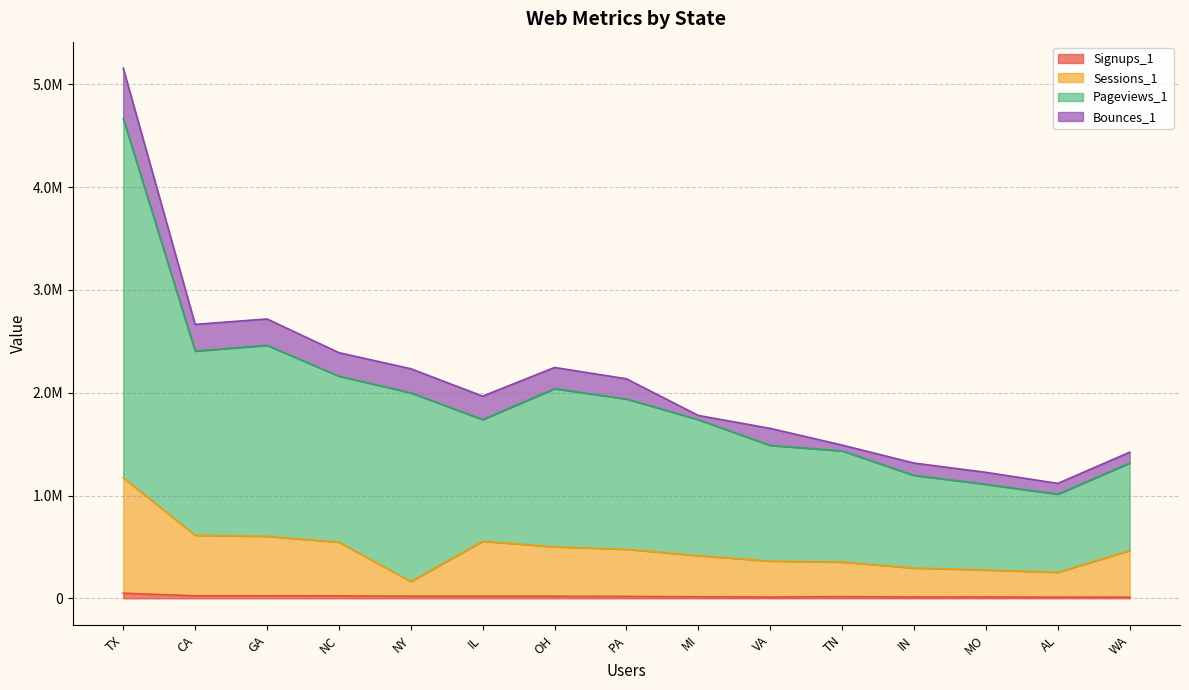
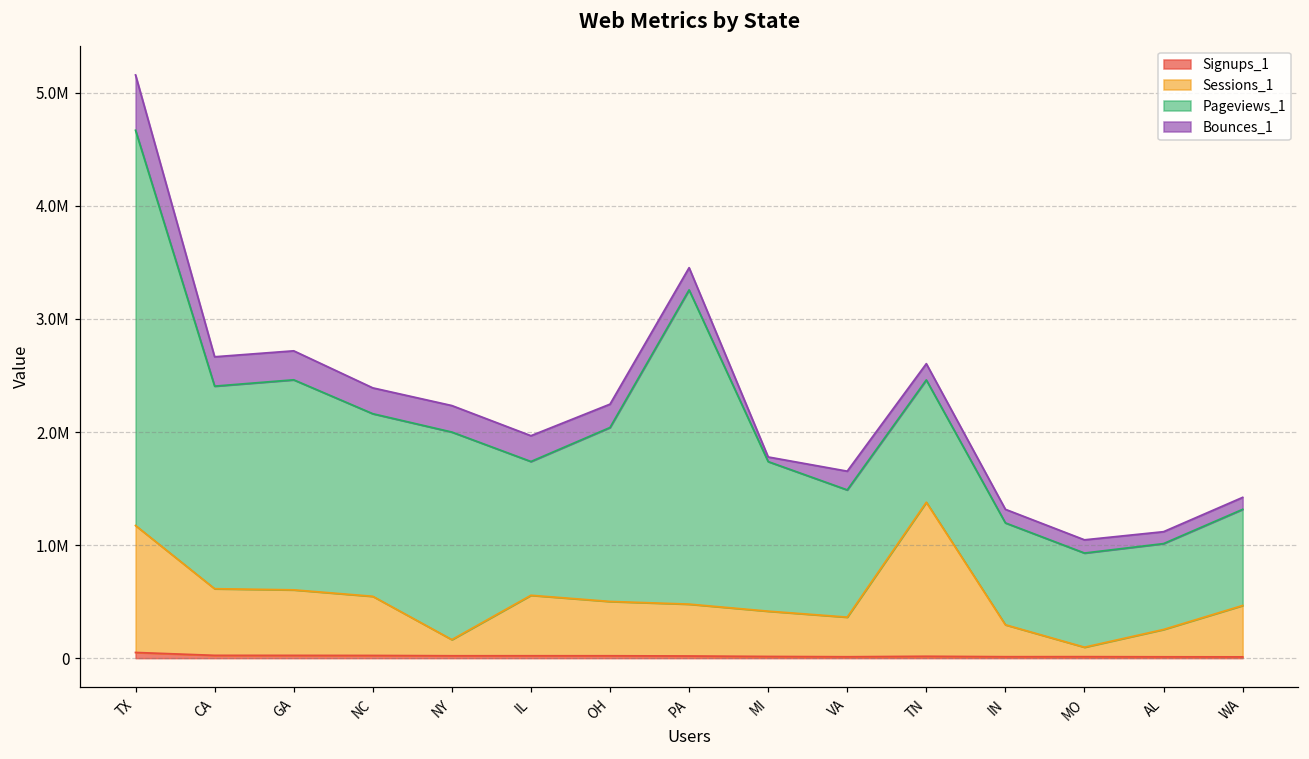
Pageviews_1, PA: 1460000 -> 2780000
Sessions_1, TN: 340000 -> 1360000
Bounces_1, TN: 60000 -> 140000
Sessions_1, MO: 260000 -> 80000
